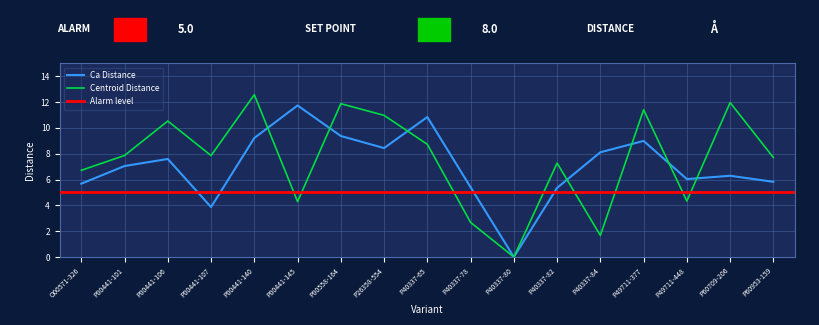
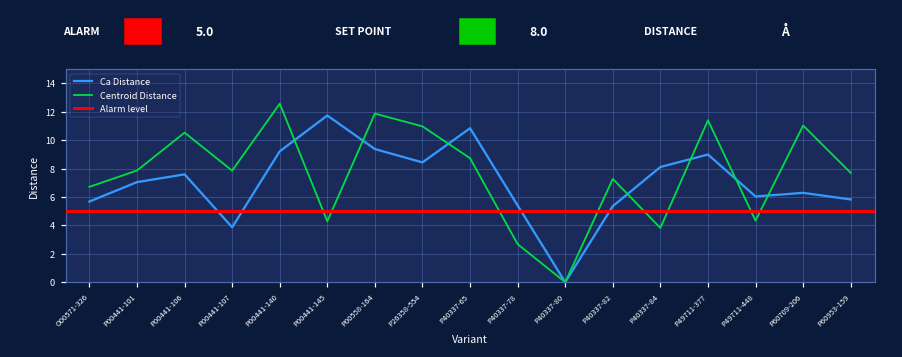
Centroid Distance, P40337-84: 1.7 -> 3.8
Centroid Distance, P60709-206: 12.0 -> 11.0
